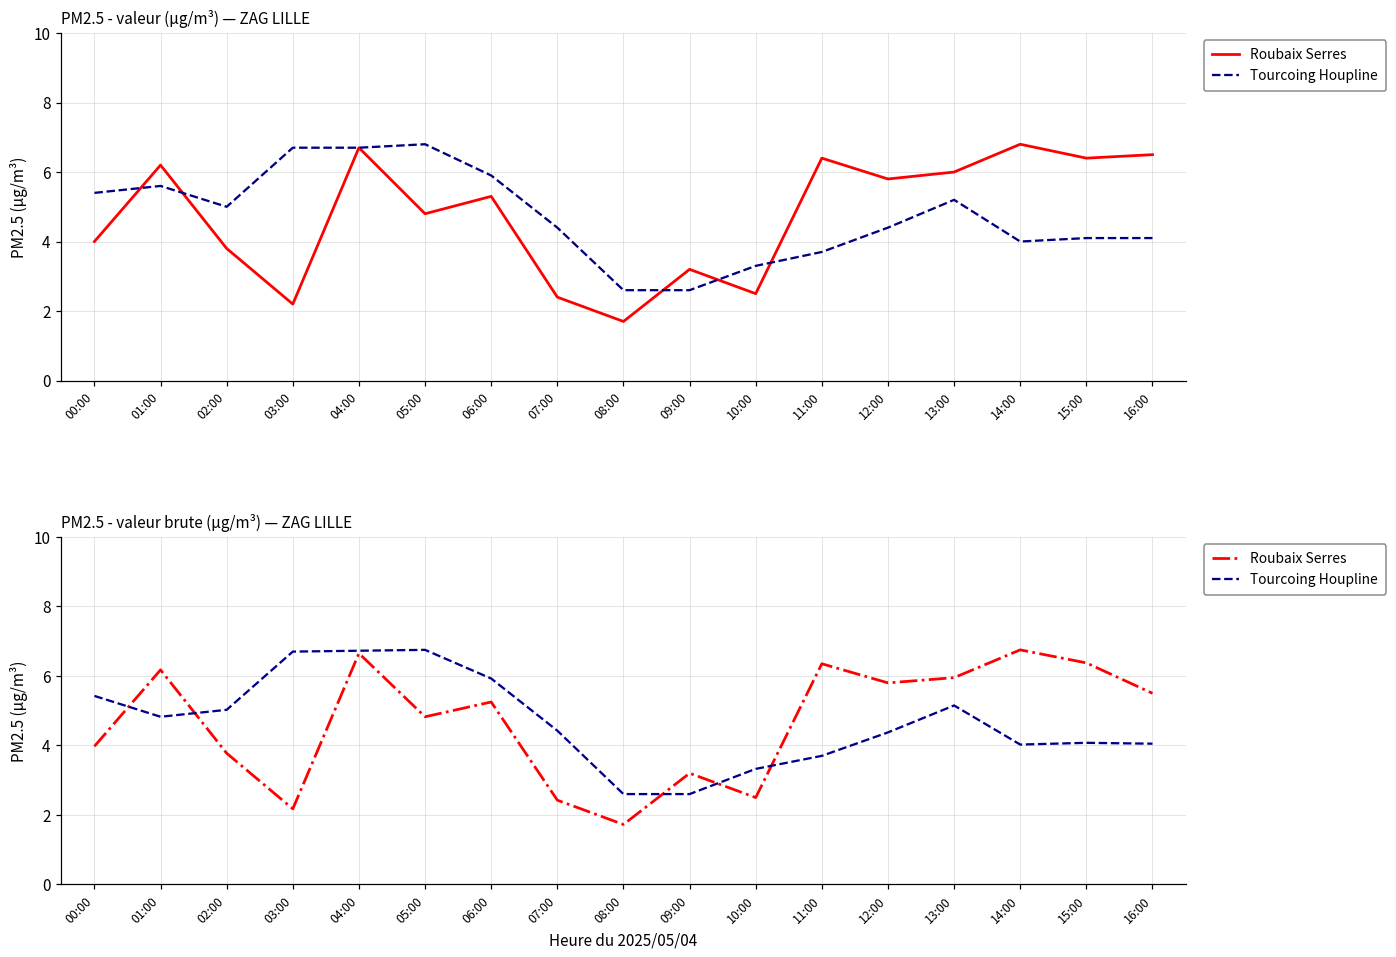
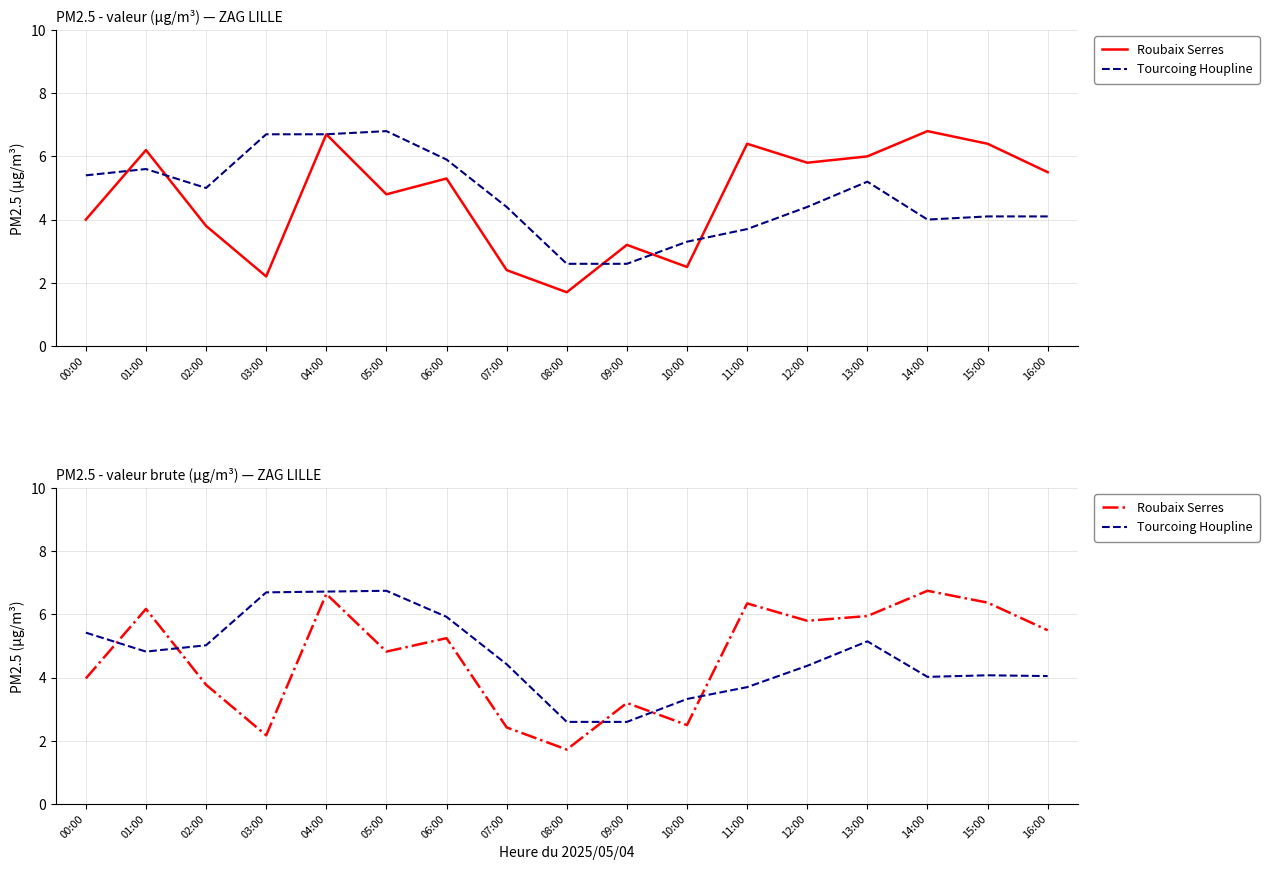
PM2.5 - valeur (µg/m³) — ZAG LILLE, Roubaix Serres, 16:00: 6.5 -> 5.5
